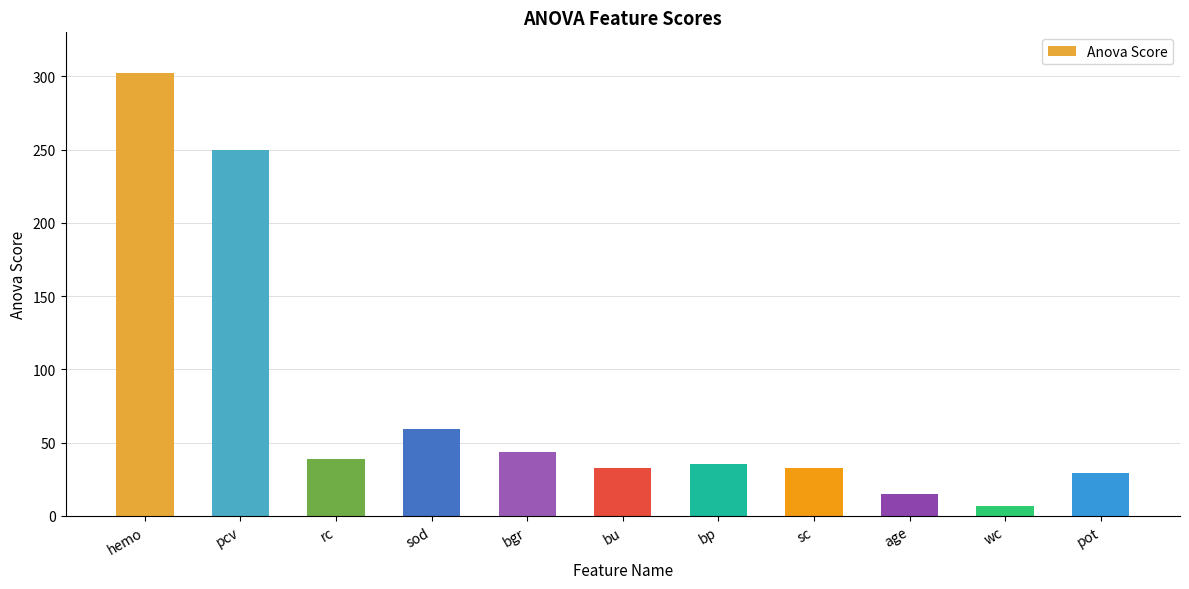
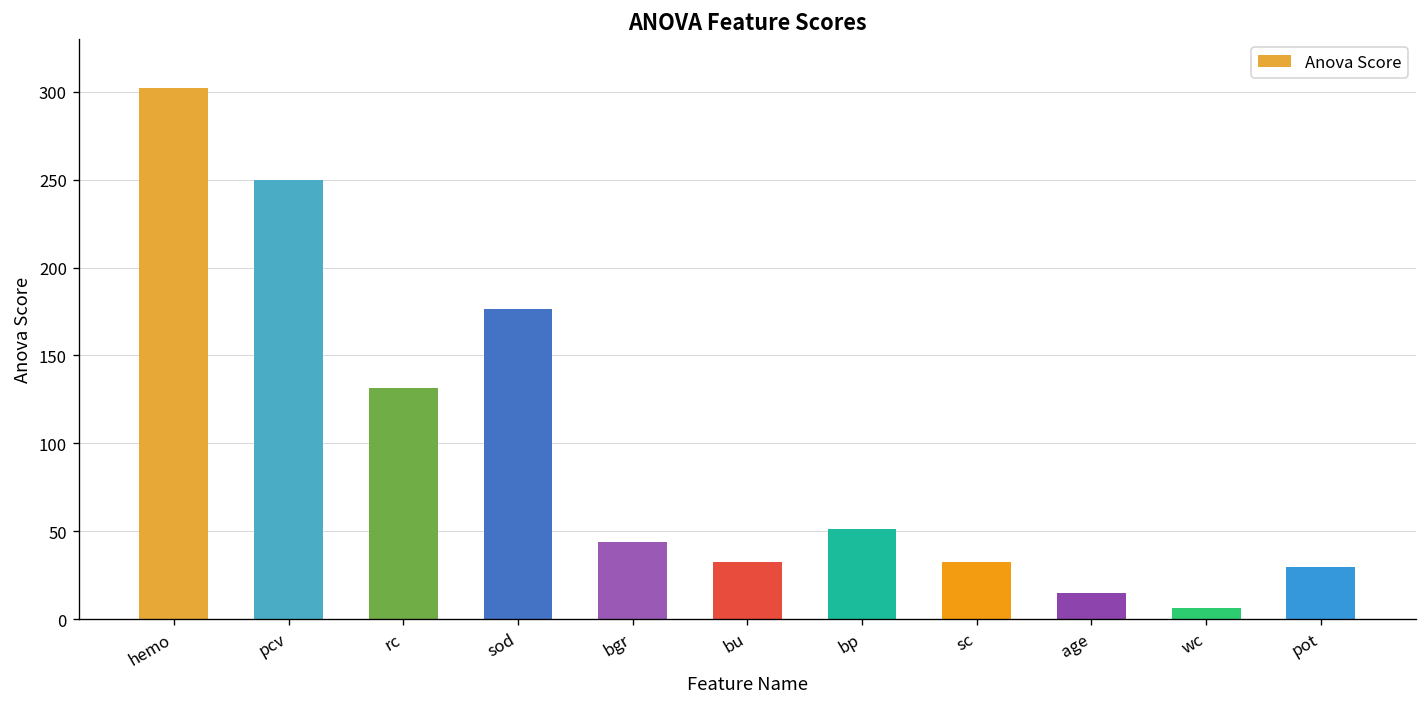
rc: 39 -> 131
sod: 59 -> 176
bp: 35 -> 51
